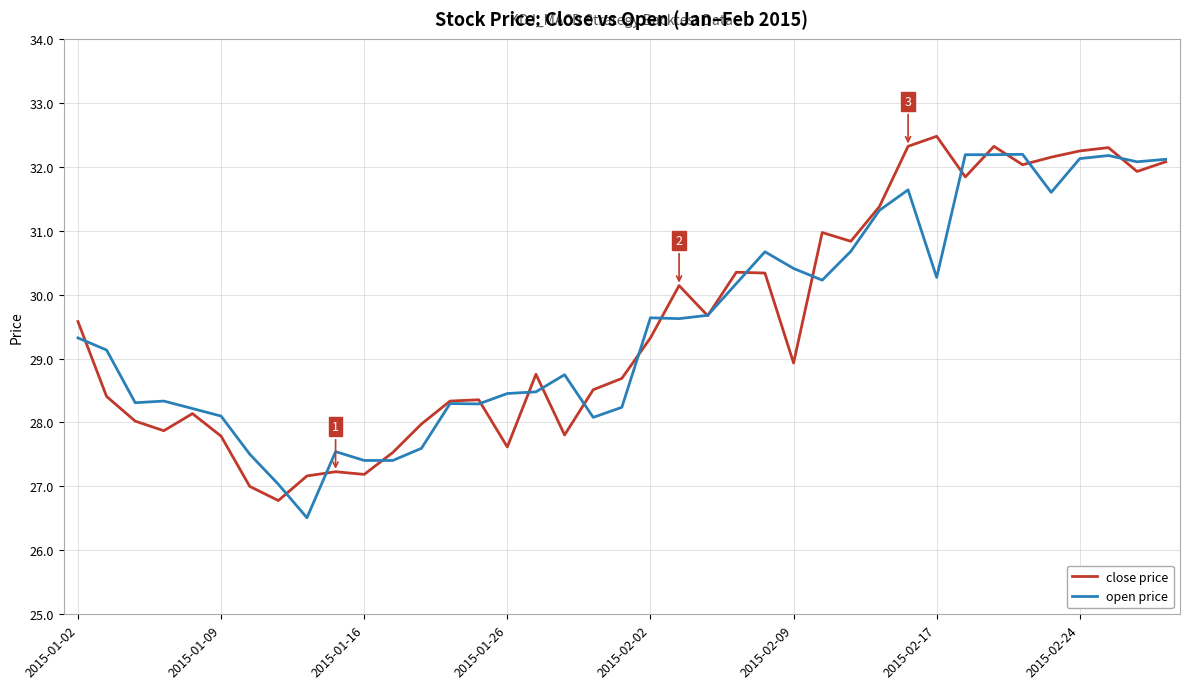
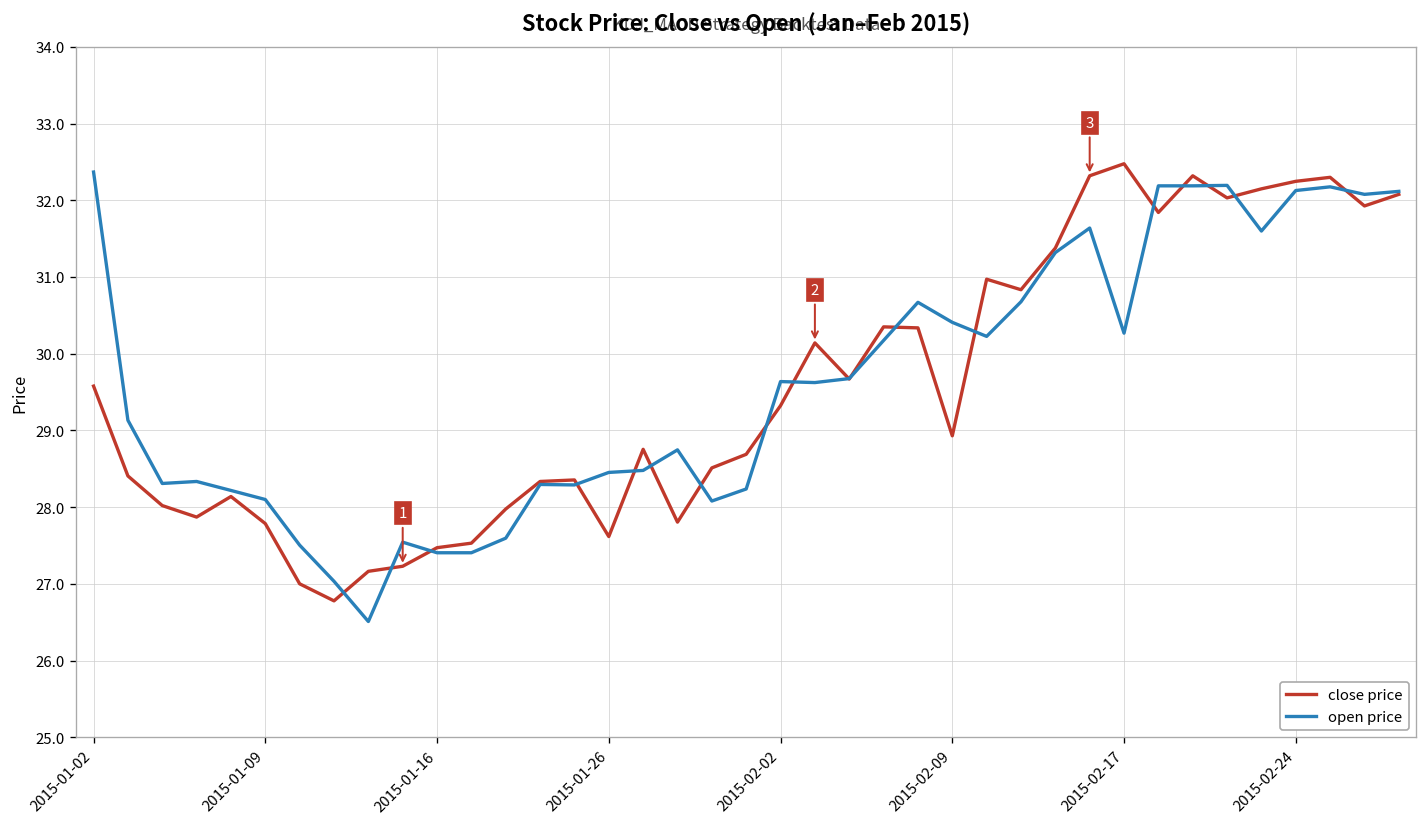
open price, 2015-01-02: 29.3 -> 32.4
close price, 2015-01-16: 27.2 -> 27.5
